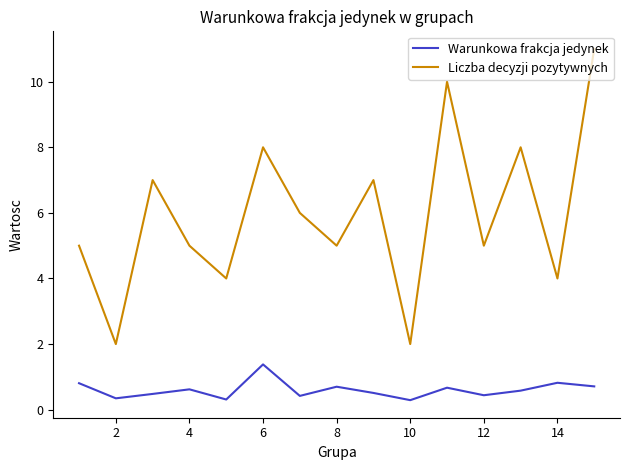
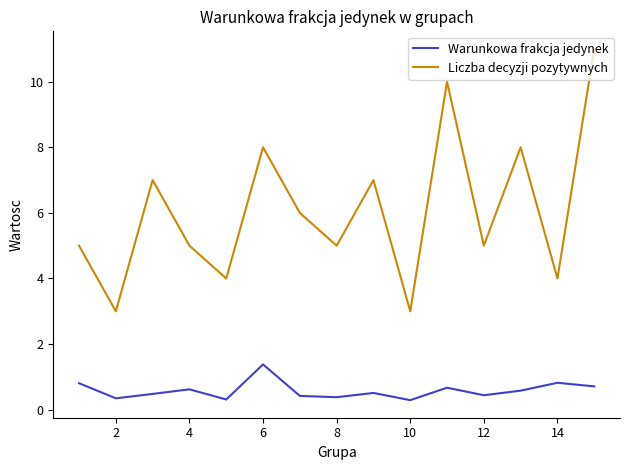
Liczba decyzji pozytywnych, 2: 2 -> 3
Warunkowa frakcja jedynek, 8: 0.7 -> 0.4
Liczba decyzji pozytywnych, 10: 2 -> 3
